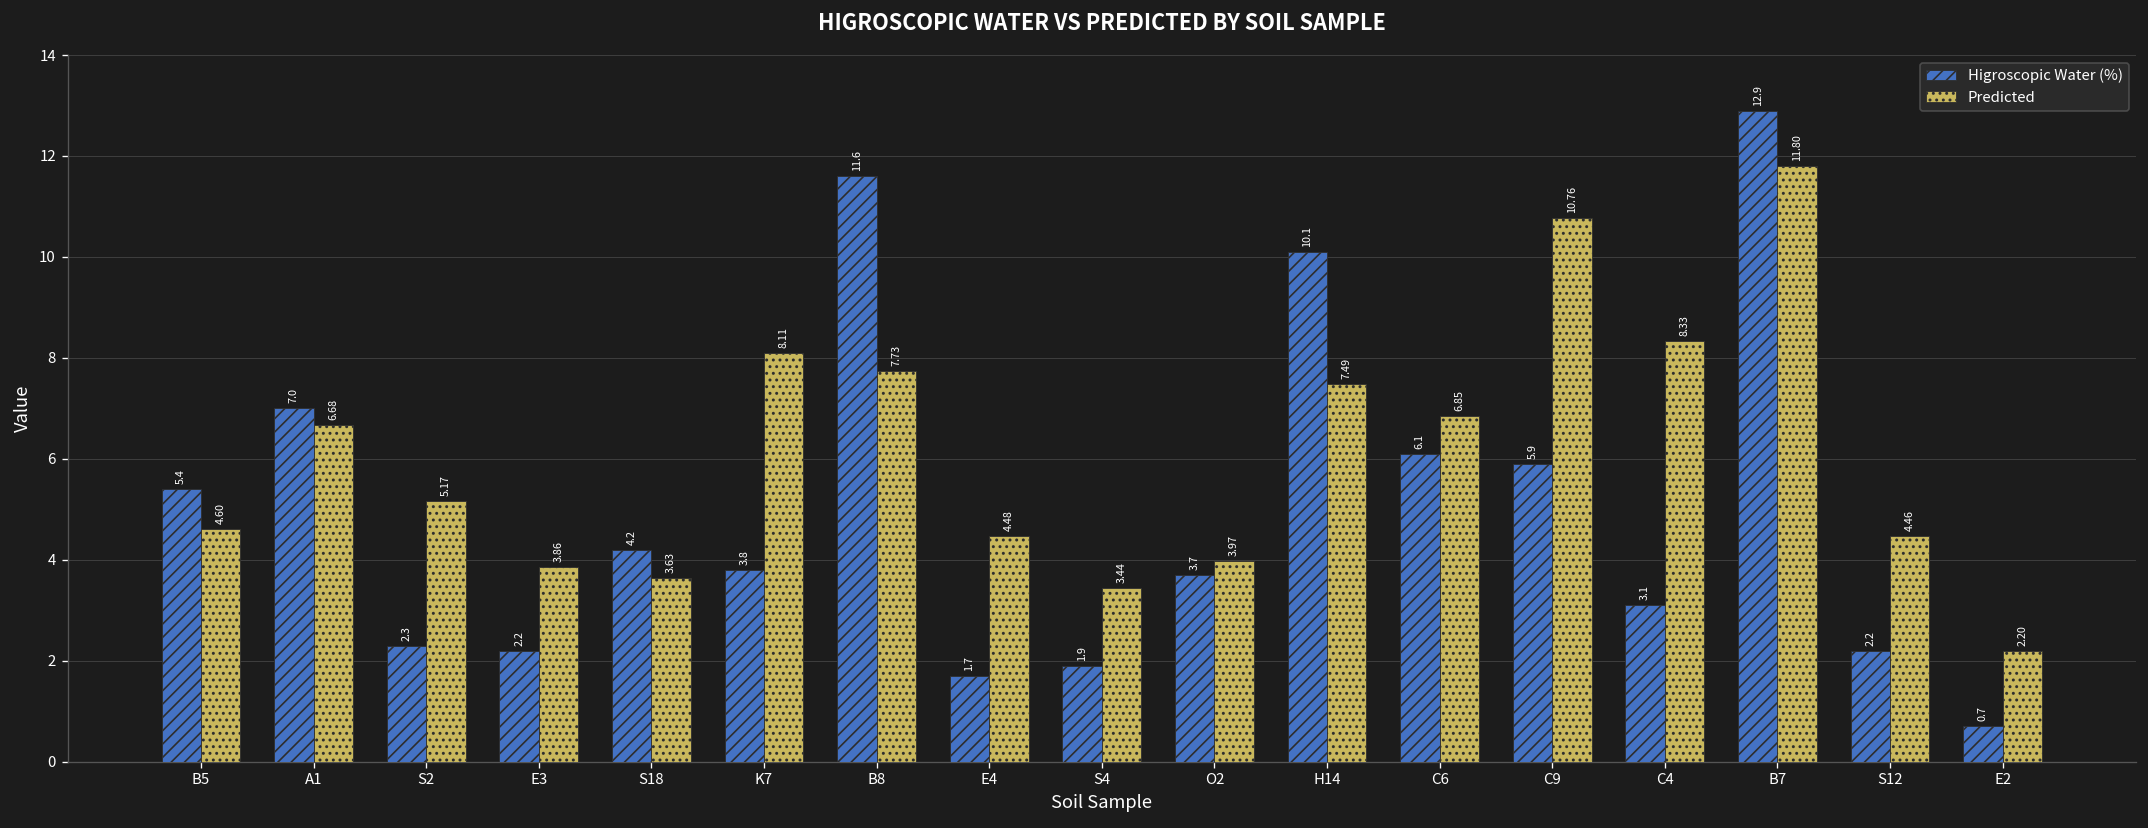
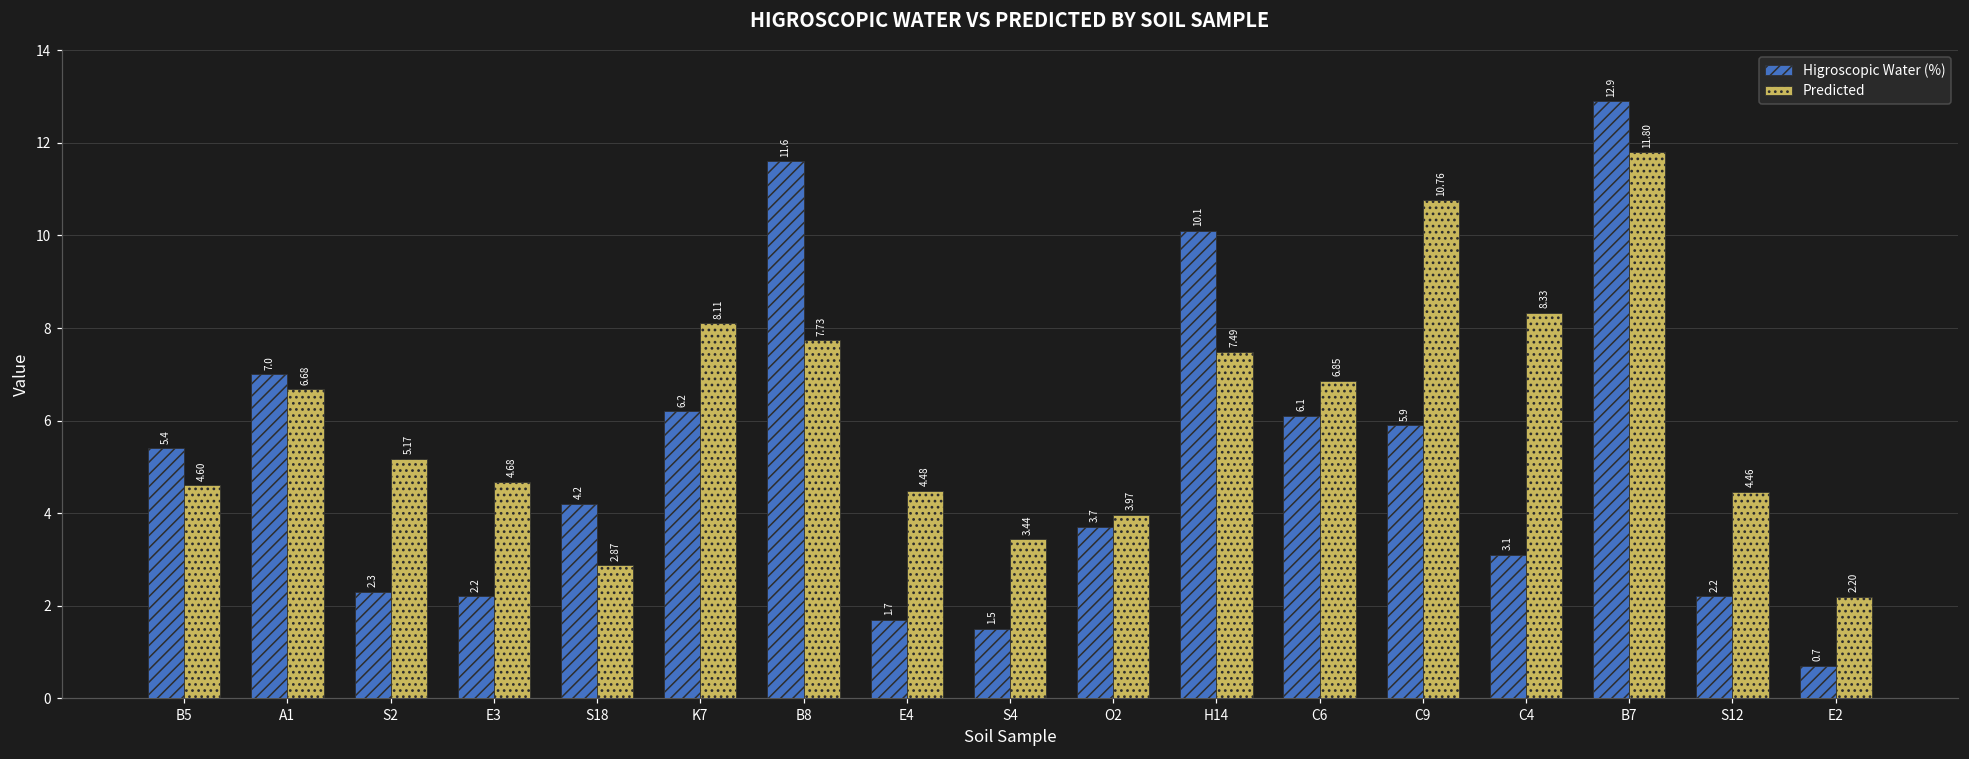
Predicted, E3: 3.86 -> 4.68
Predicted, S18: 3.63 -> 2.87
Higroscopic Water (%), K7: 3.8 -> 6.2
Higroscopic Water (%), S4: 1.9 -> 1.5
